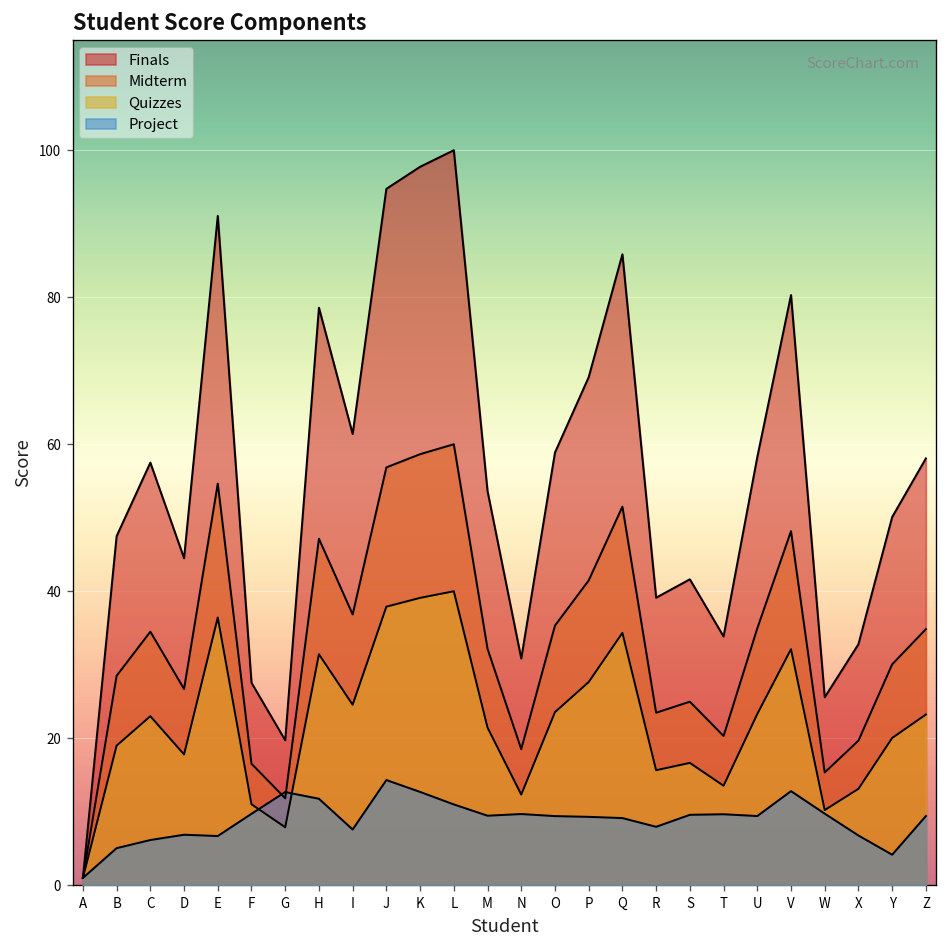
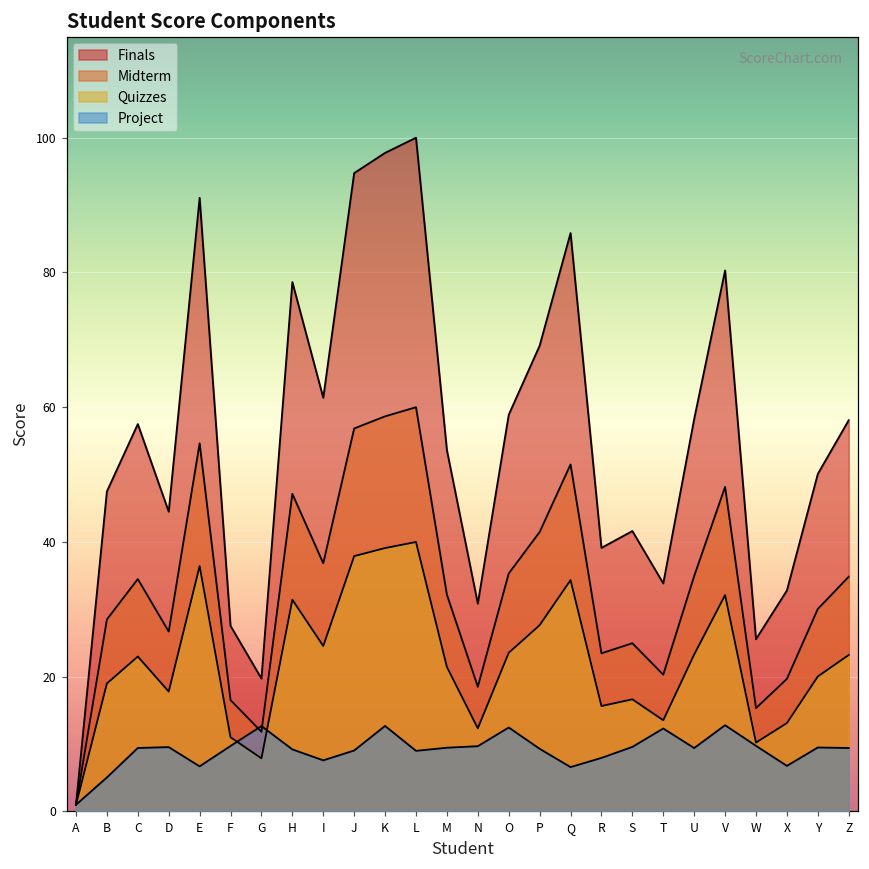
Project, C: 6 -> 9
Project, D: 7 -> 10
Project, H: 12 -> 9
Project, J: 14 -> 9
Project, L: 11 -> 9
Project, O: 9 -> 12
Project, Q: 9 -> 7
Project, T: 10 -> 12
Project, Y: 4 -> 9
